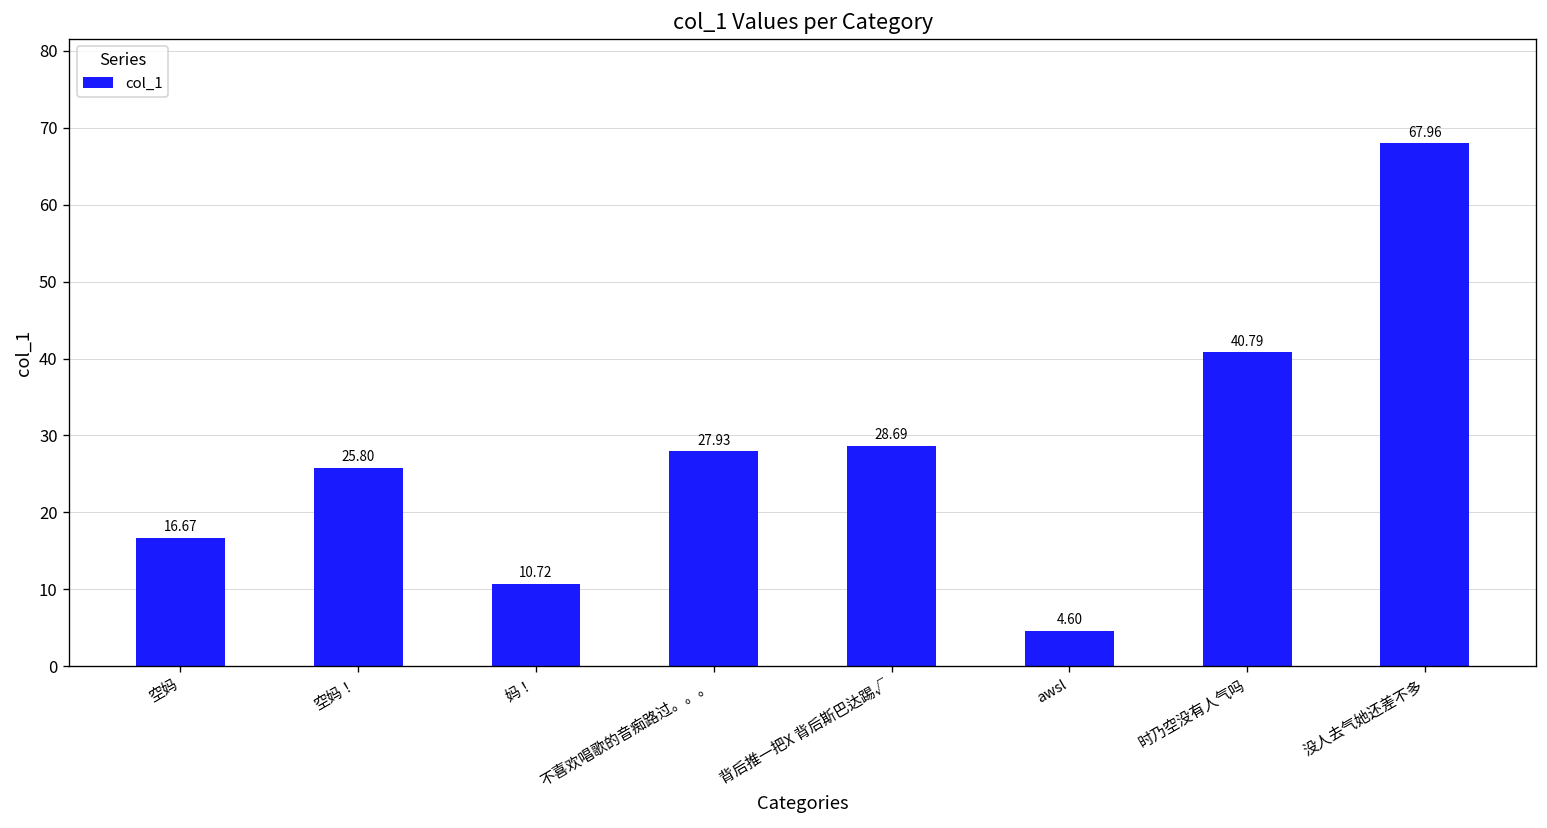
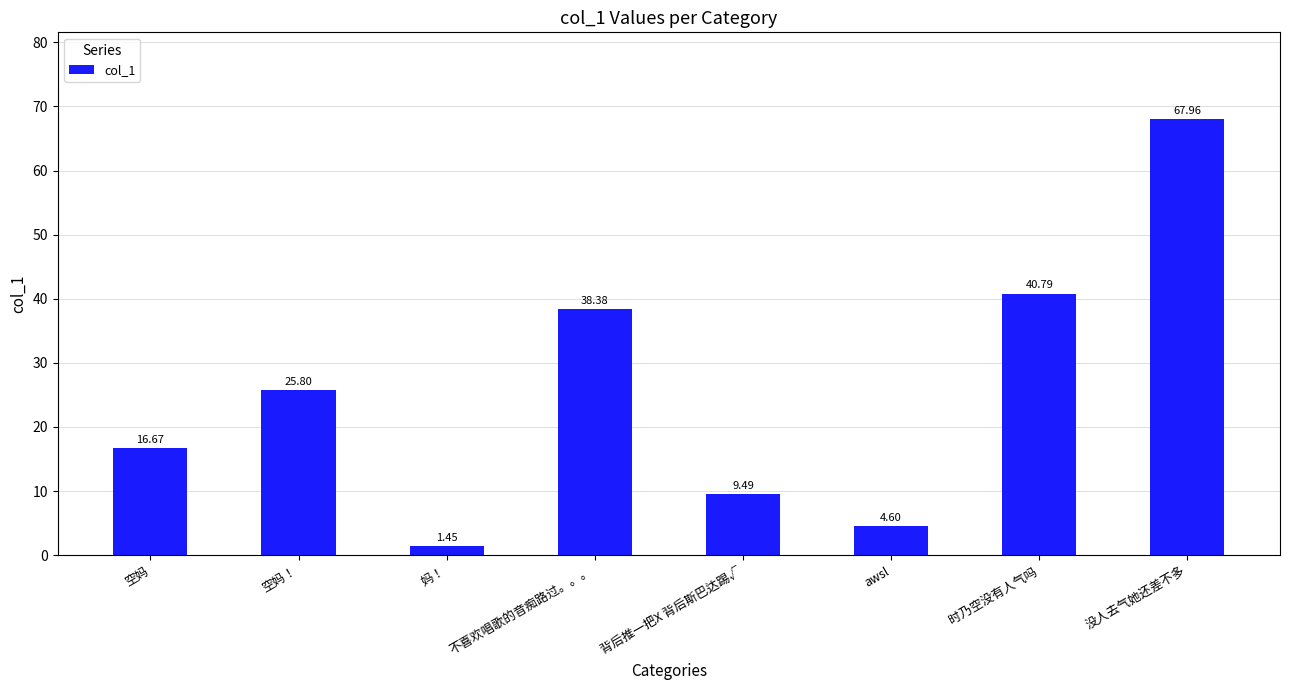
妈！: 10.72 -> 1.45
不喜欢唱歌的音痴路过。。。: 27.93 -> 38.38
背后推一把X 背后斯巴达踢√: 28.69 -> 9.49
